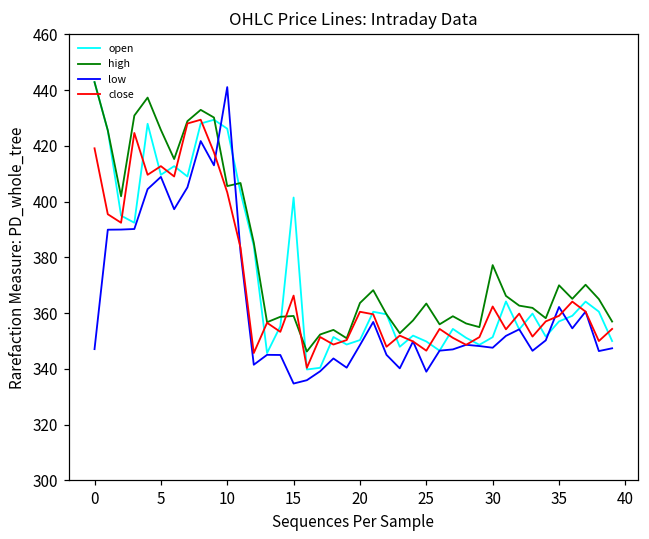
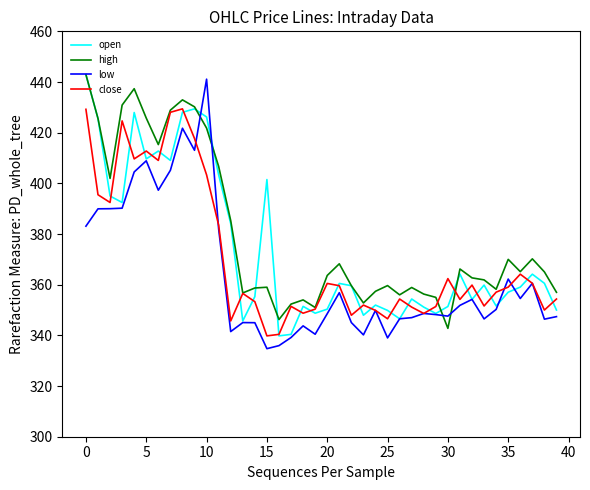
low, 0: 347 -> 383
close, 0: 419 -> 429
high, 10: 406 -> 422
close, 15: 366 -> 340
high, 25: 363 -> 360
high, 30: 377 -> 343
